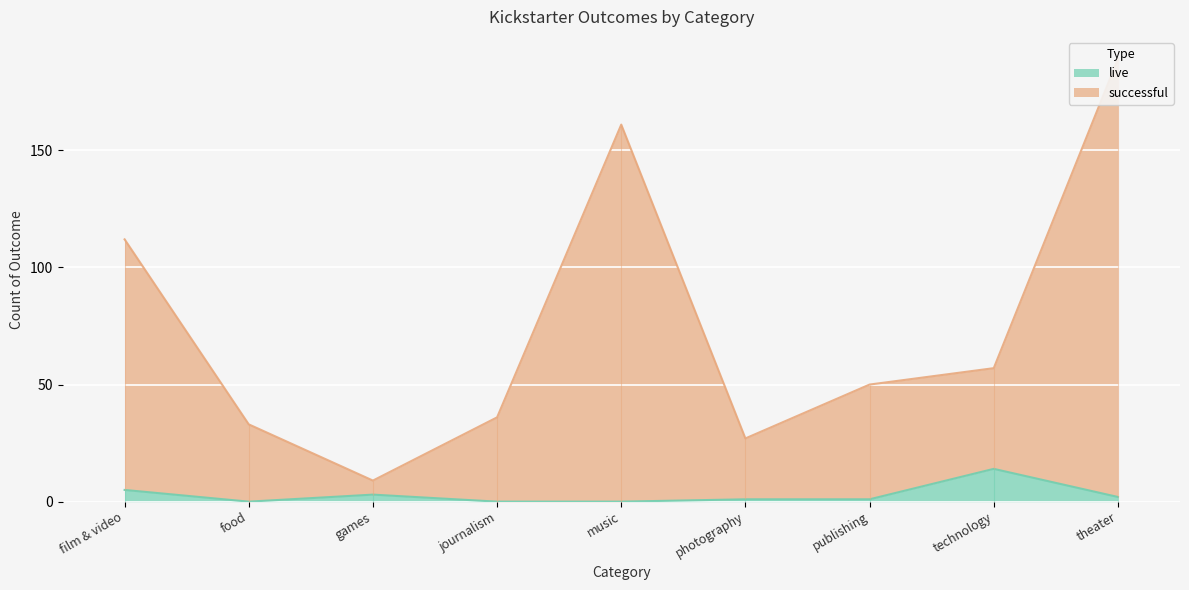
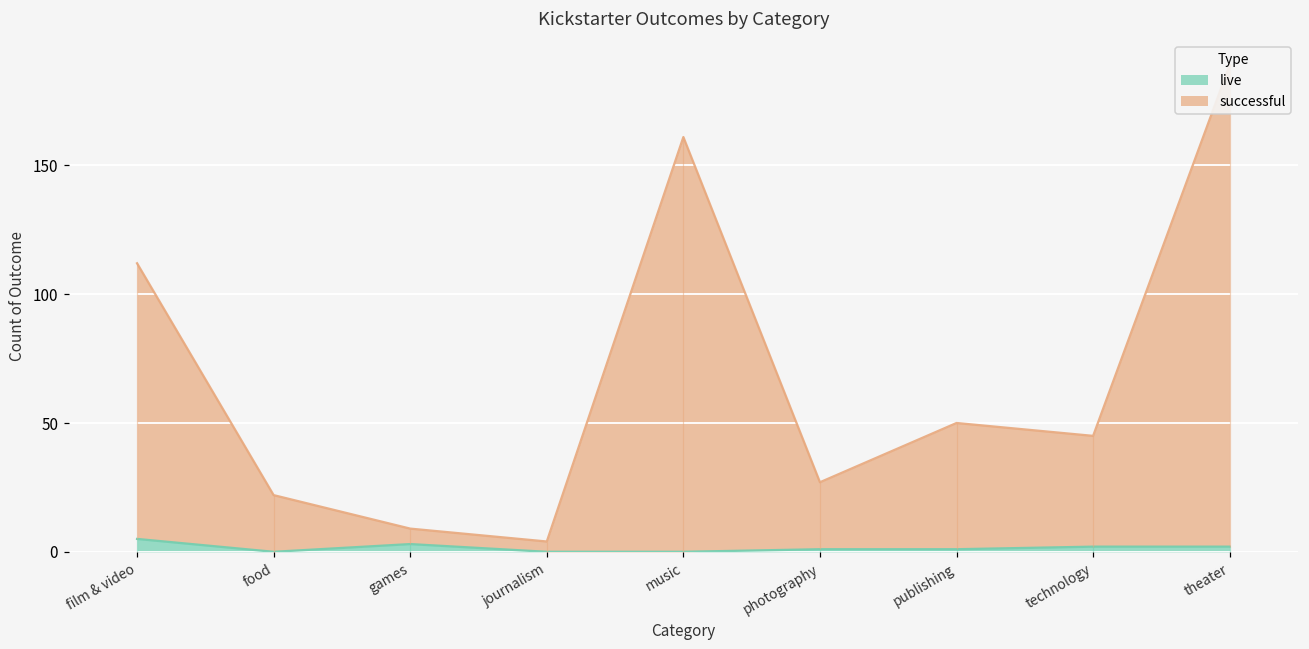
successful, food: 33 -> 22
successful, journalism: 36 -> 4
live, technology: 14 -> 2
